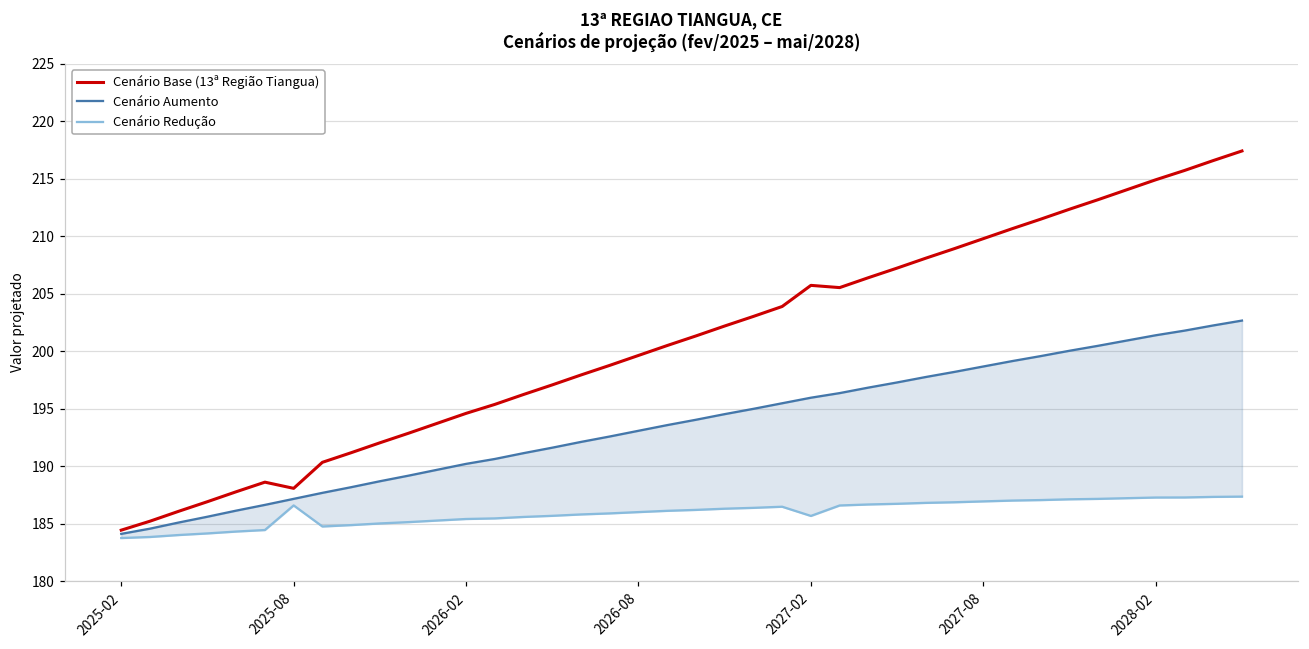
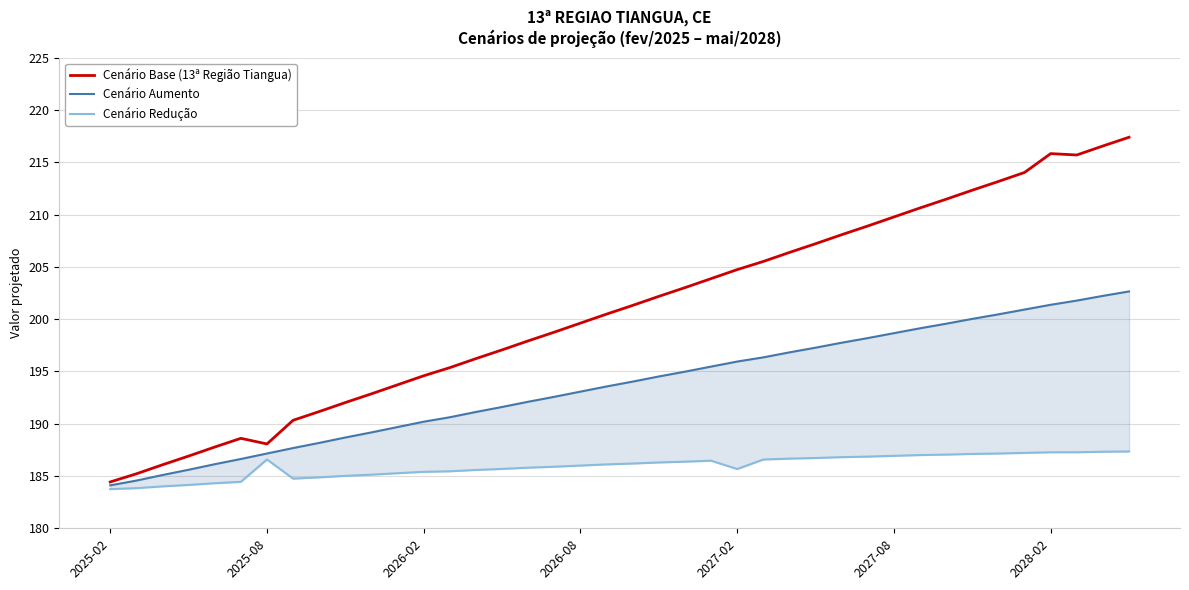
Cenário Base (13ª Região Tiangua), 2027-02: 205.7 -> 204.7
Cenário Base (13ª Região Tiangua), 2028-02: 214.9 -> 215.8
